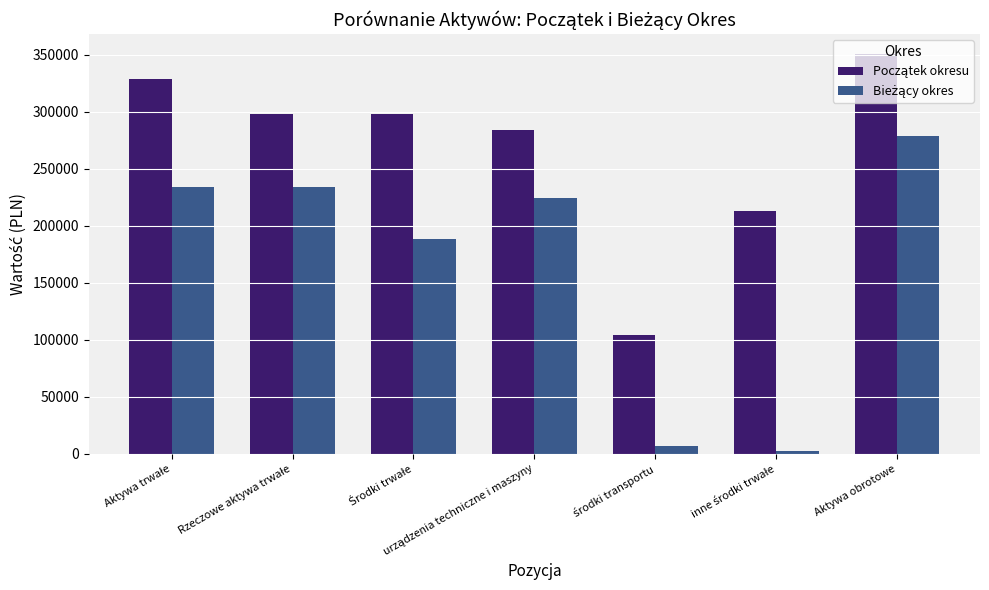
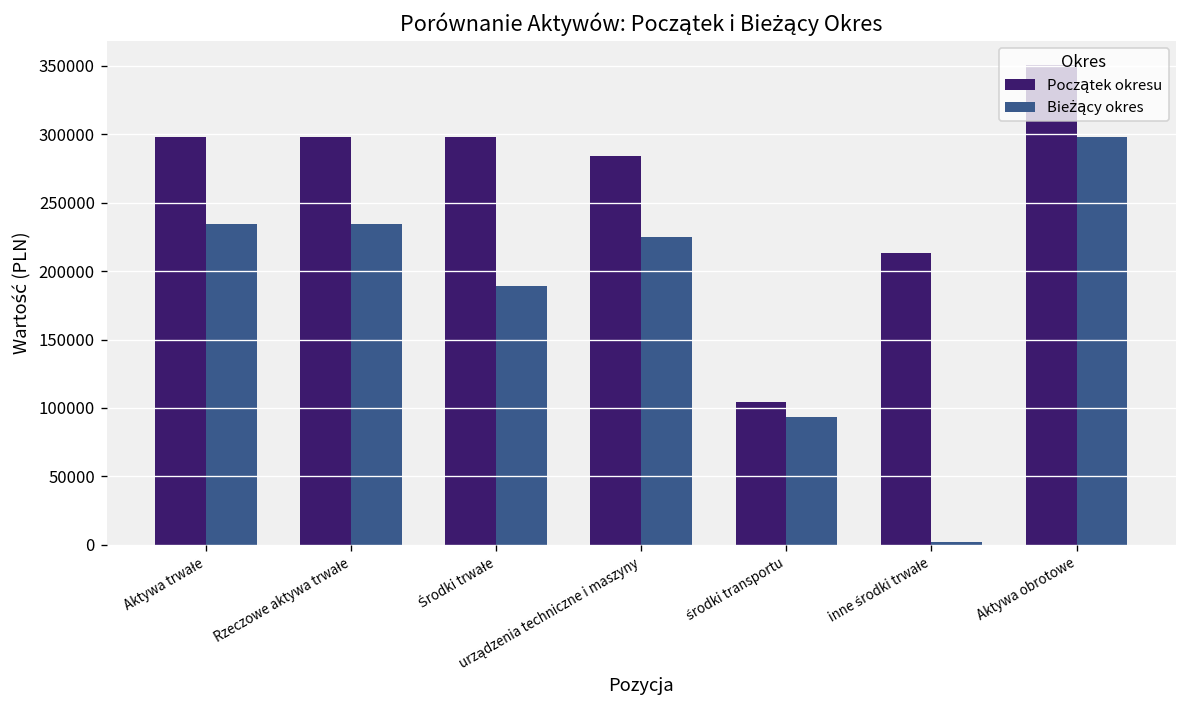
Początek okresu, Aktywa trwałe: 329000 -> 298000
Bieżący okres, środki transportu: 7000 -> 93000
Bieżący okres, Aktywa obrotowe: 279000 -> 298000
